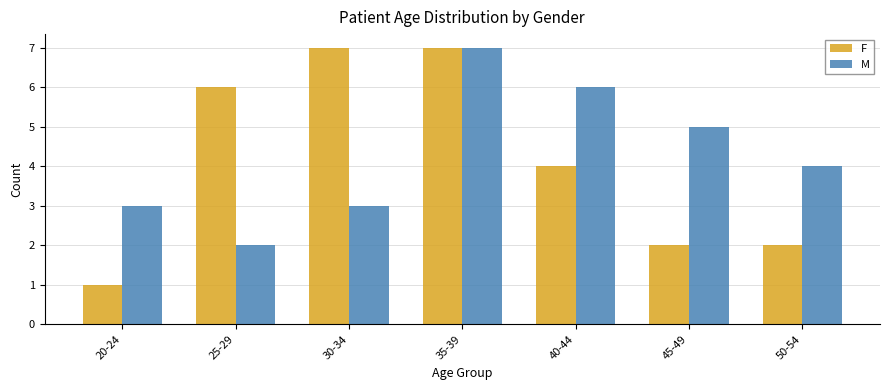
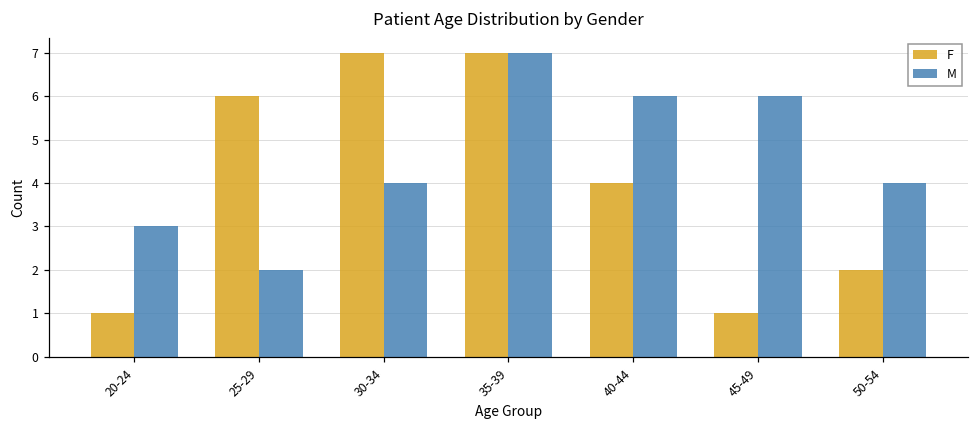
M, 30-34: 3 -> 4
F, 45-49: 2 -> 1
M, 45-49: 5 -> 6
